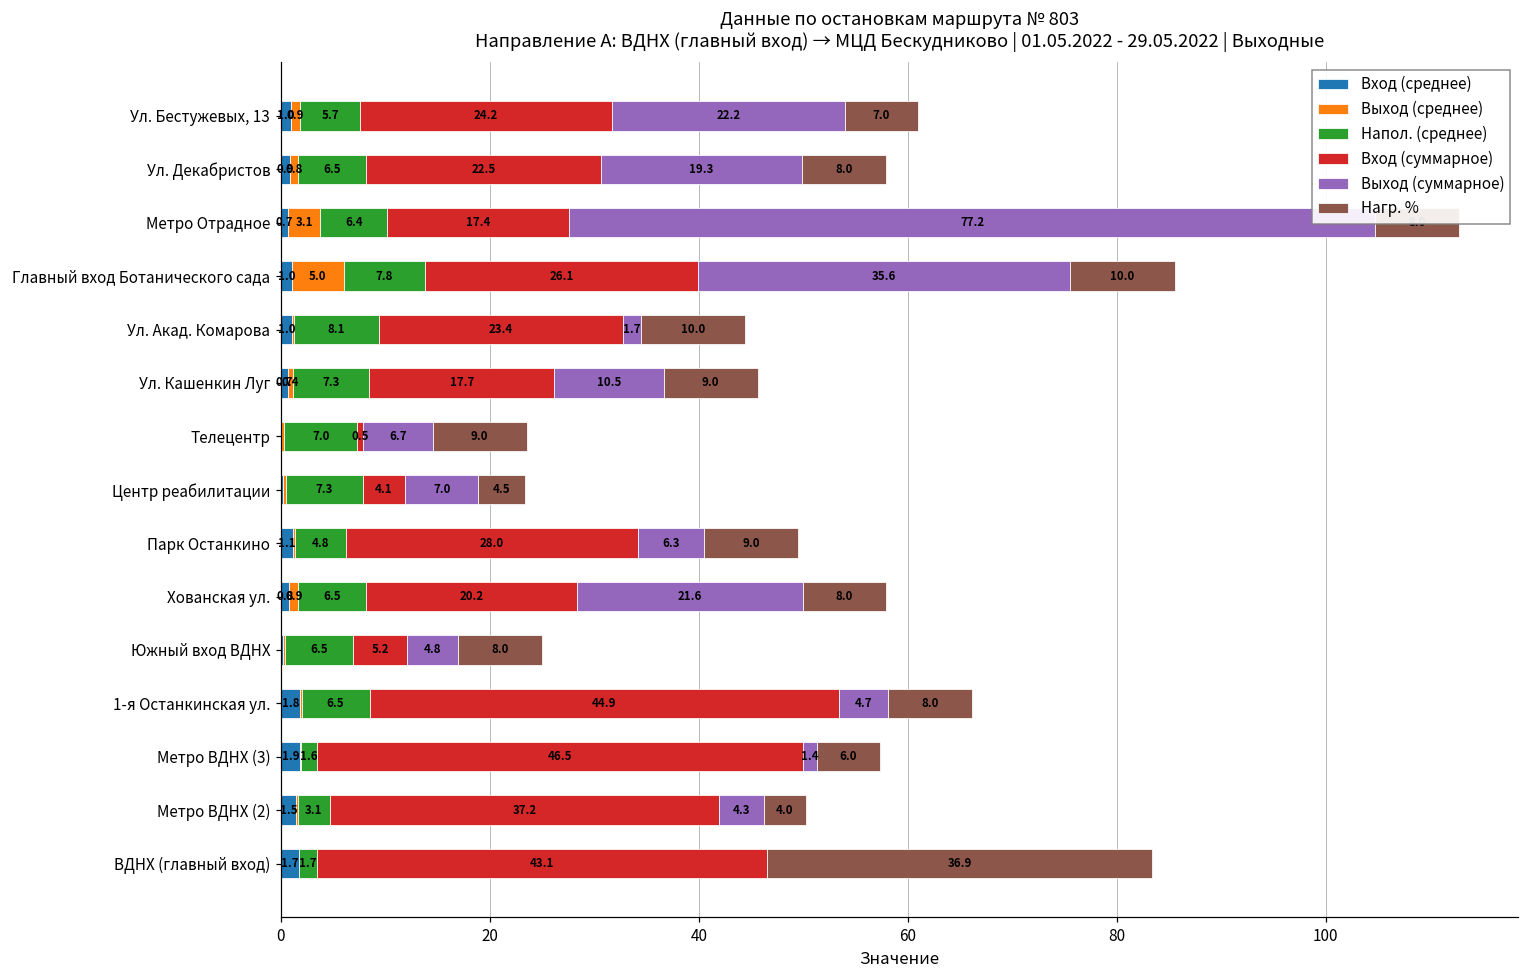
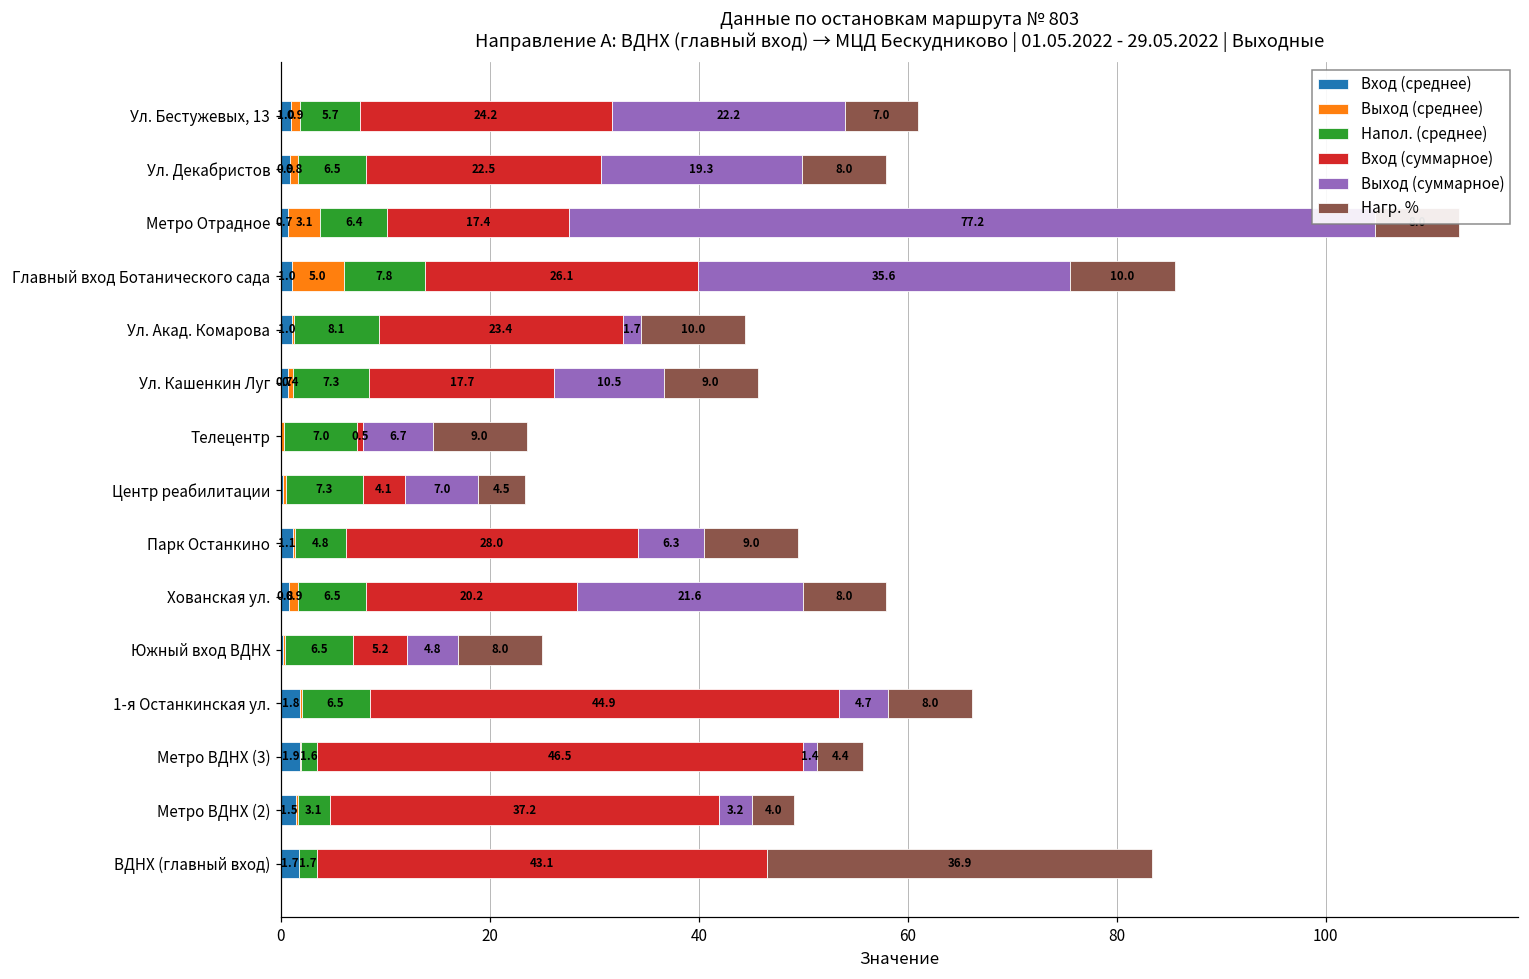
Нагр. %, Метро ВДНХ (3): 6.0 -> 4.4
Выход (суммарное), Метро ВДНХ (2): 4.3 -> 3.2
